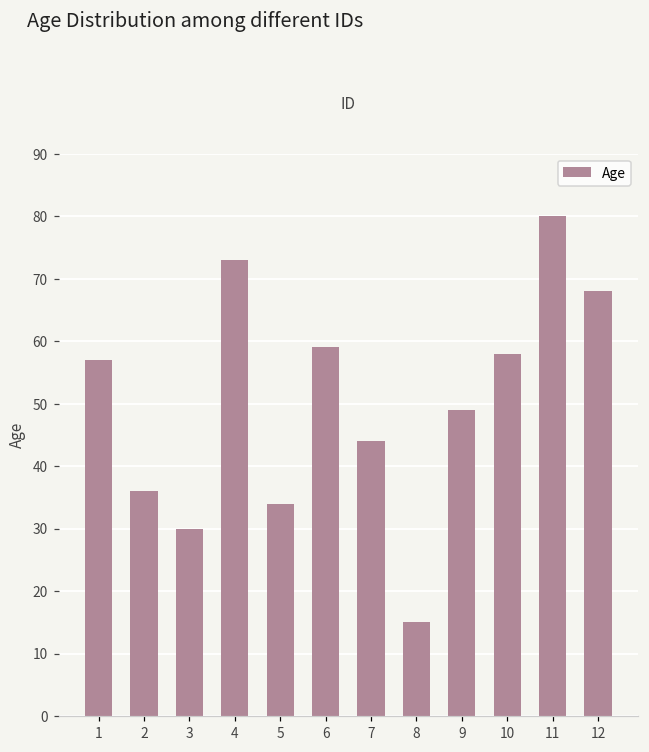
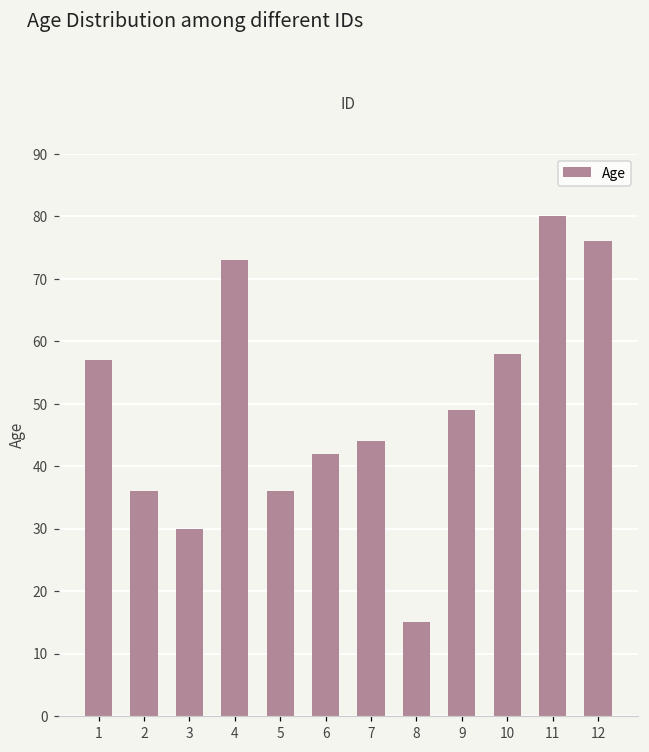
5: 34 -> 36
6: 59 -> 42
12: 68 -> 76
